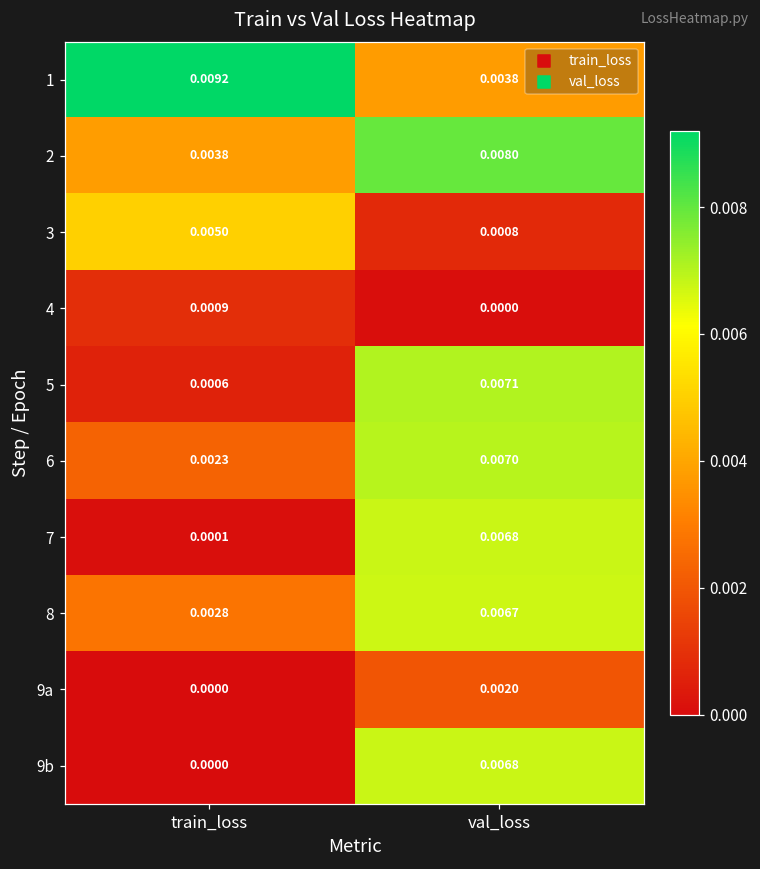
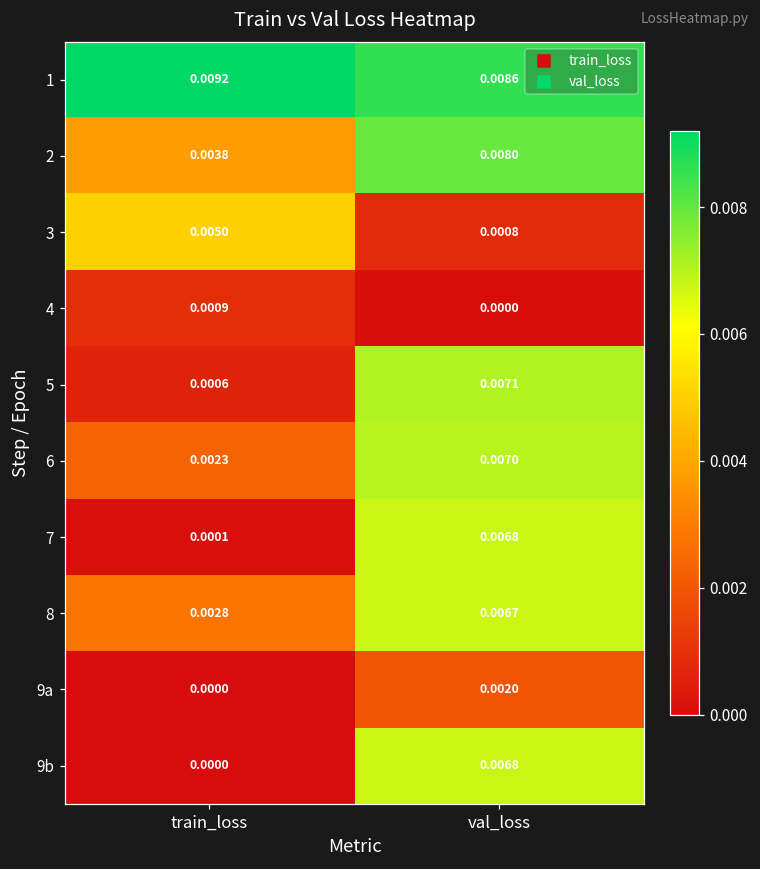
1, val_loss: 0.0038 -> 0.0086
